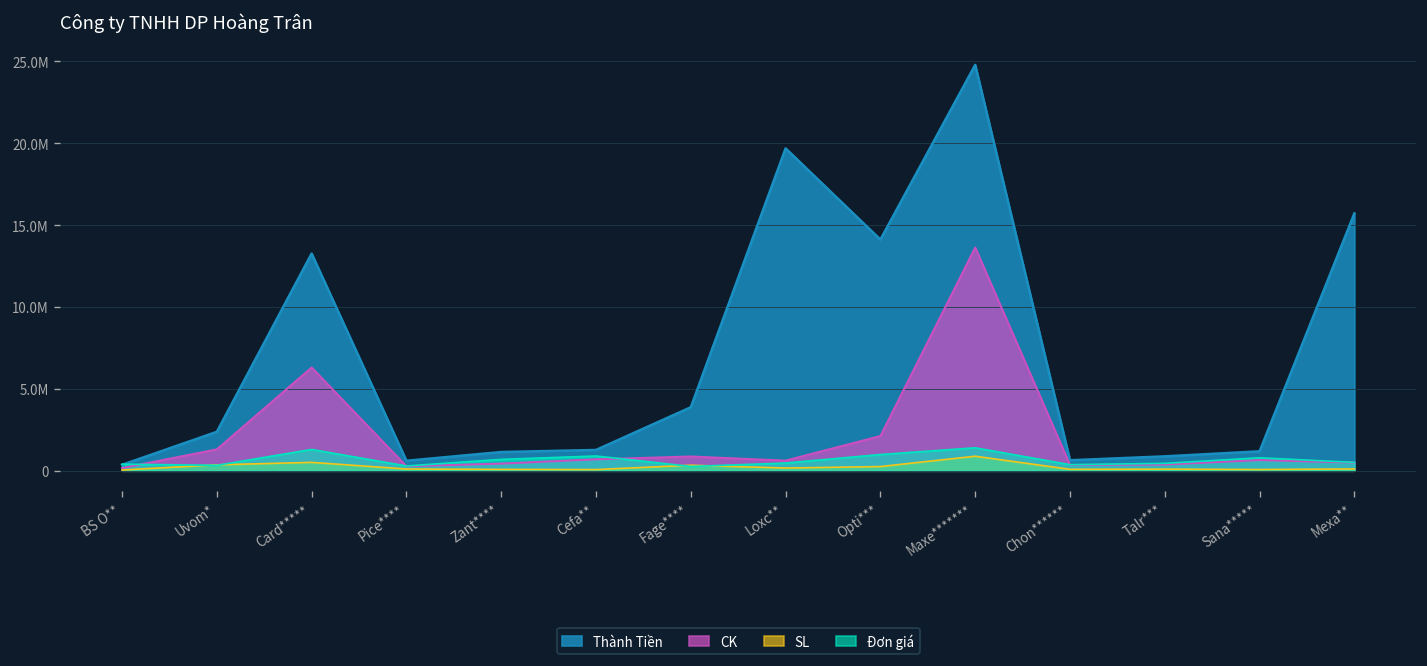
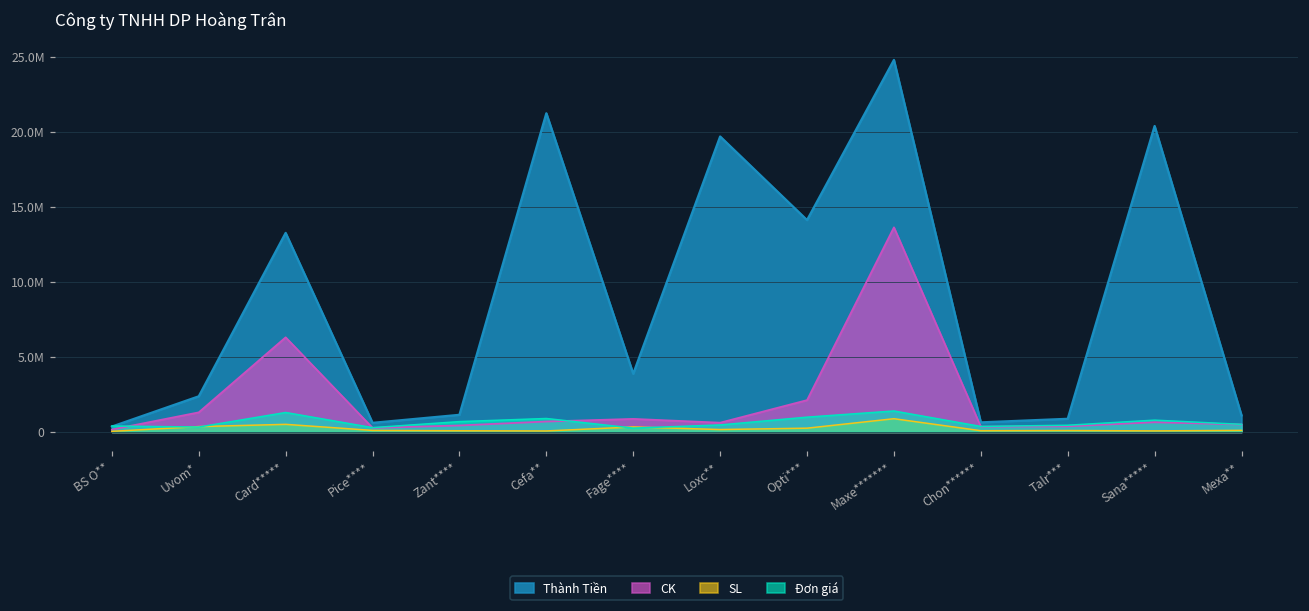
Thành Tiền, Cefa**: 1300000 -> 21200000
Thành Tiền, Sana*****: 1200000 -> 20400000
Thành Tiền, Mexa**: 15700000 -> 1100000
